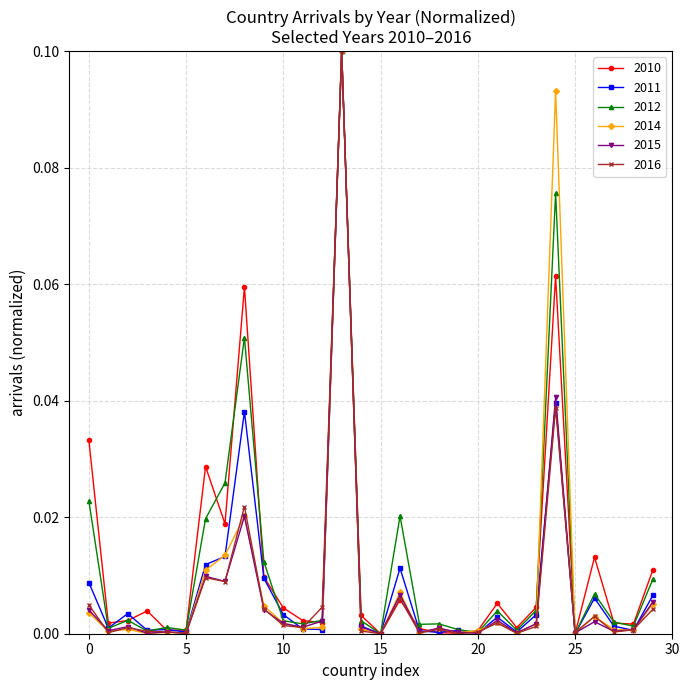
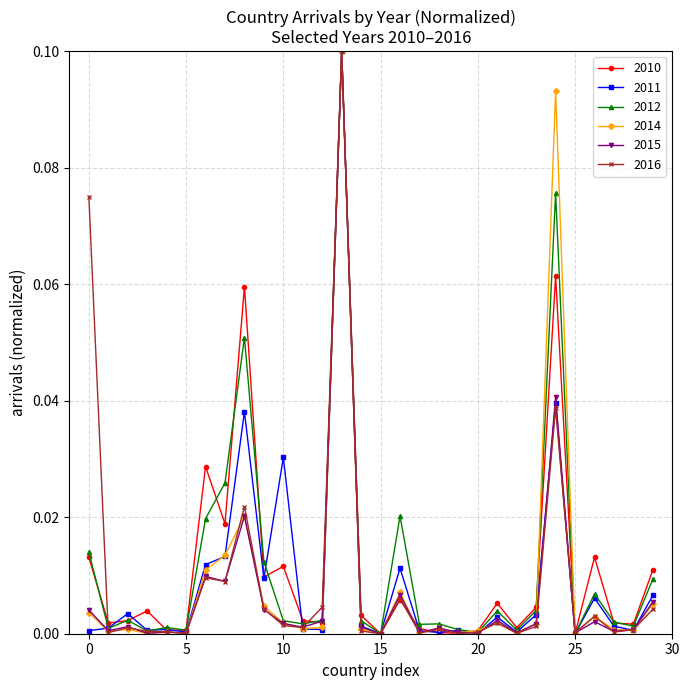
2010, 0: 0.033 -> 0.013
2011, 0: 0.009 -> 0.001
2012, 0: 0.023 -> 0.014
2016, 0: 0.005 -> 0.075
2010, 10: 0.004 -> 0.012
2011, 10: 0.003 -> 0.030
